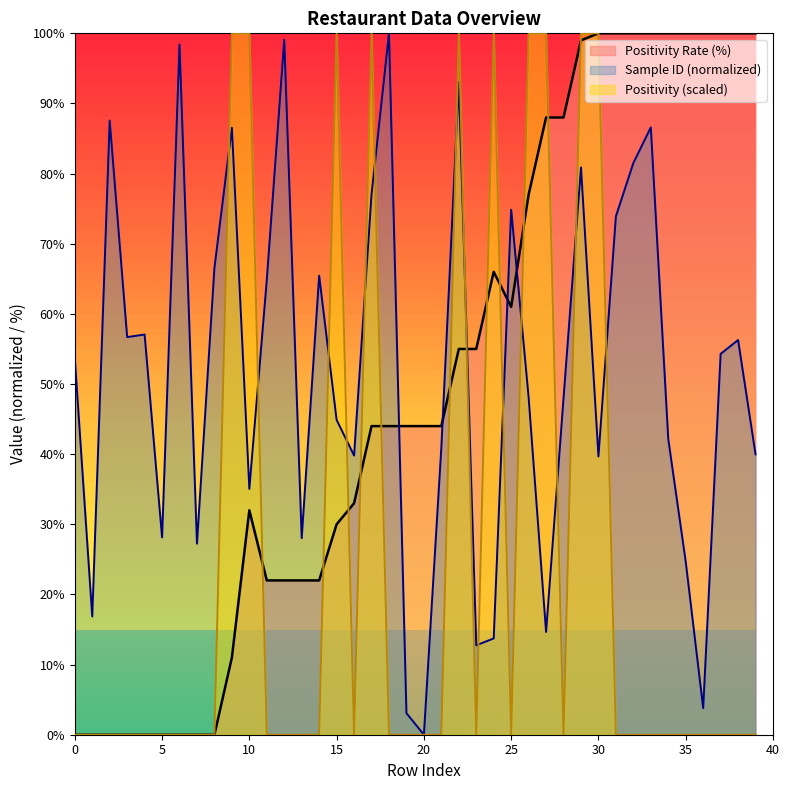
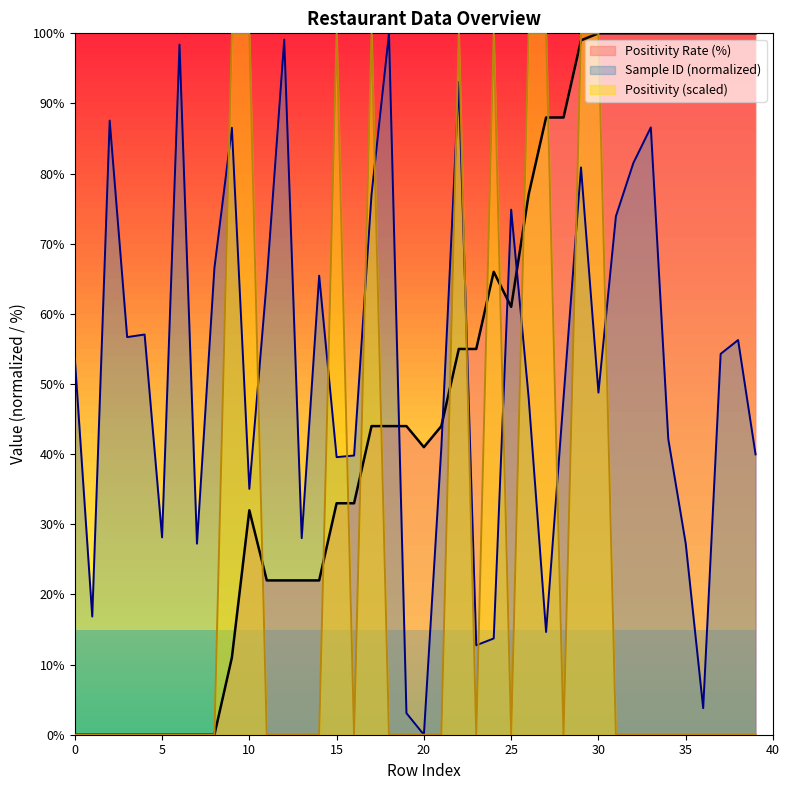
Positivity Rate (%), 15: 30% -> 33%
Sample ID (normalized), 15: 45% -> 40%
Positivity Rate (%), 20: 44% -> 41%
Sample ID (normalized), 30: 40% -> 49%
Sample ID (normalized), 35: 25% -> 27%
